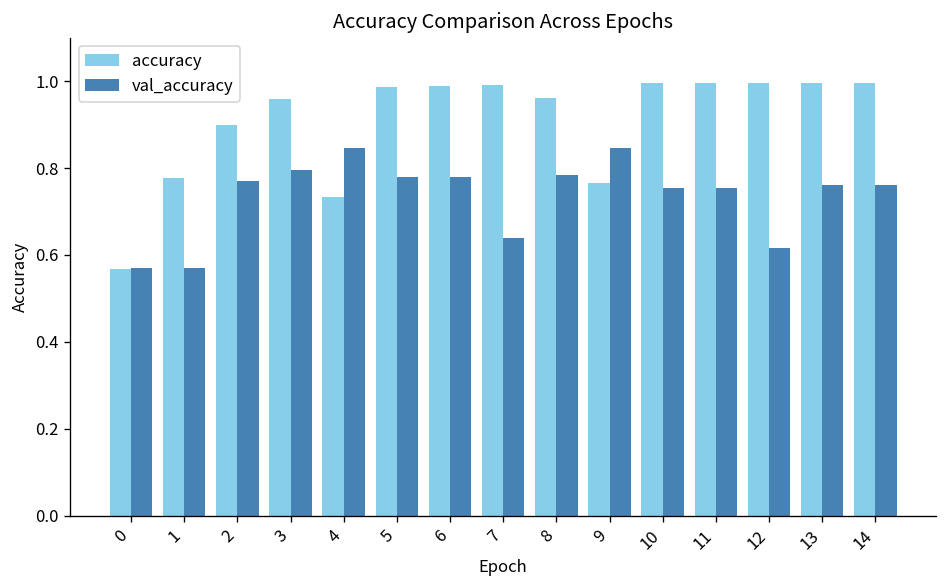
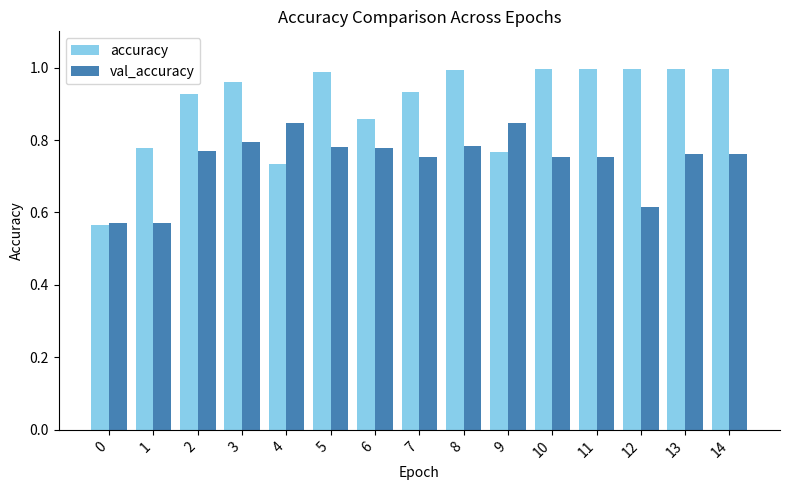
accuracy, 2: 0.90 -> 0.93
accuracy, 6: 0.99 -> 0.86
accuracy, 7: 0.99 -> 0.93
val_accuracy, 7: 0.64 -> 0.75
accuracy, 8: 0.96 -> 0.99
